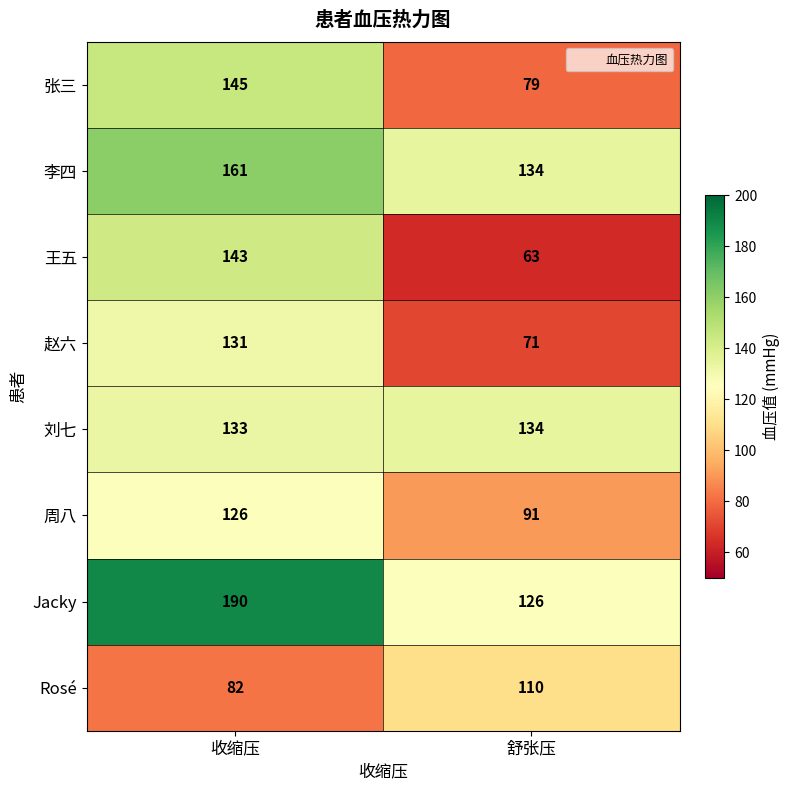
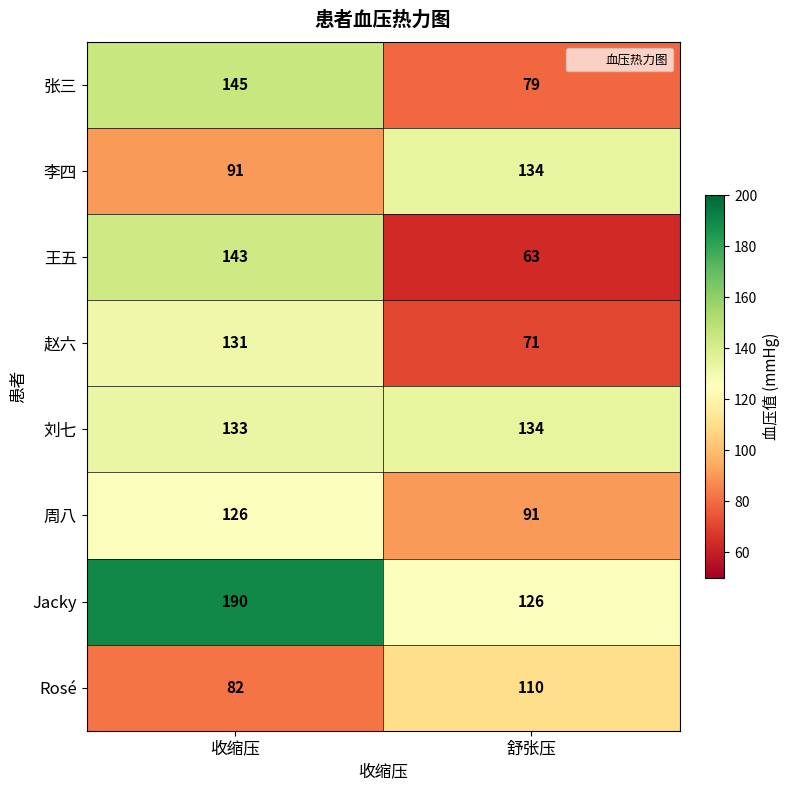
李四, 收缩压: 161 -> 91
